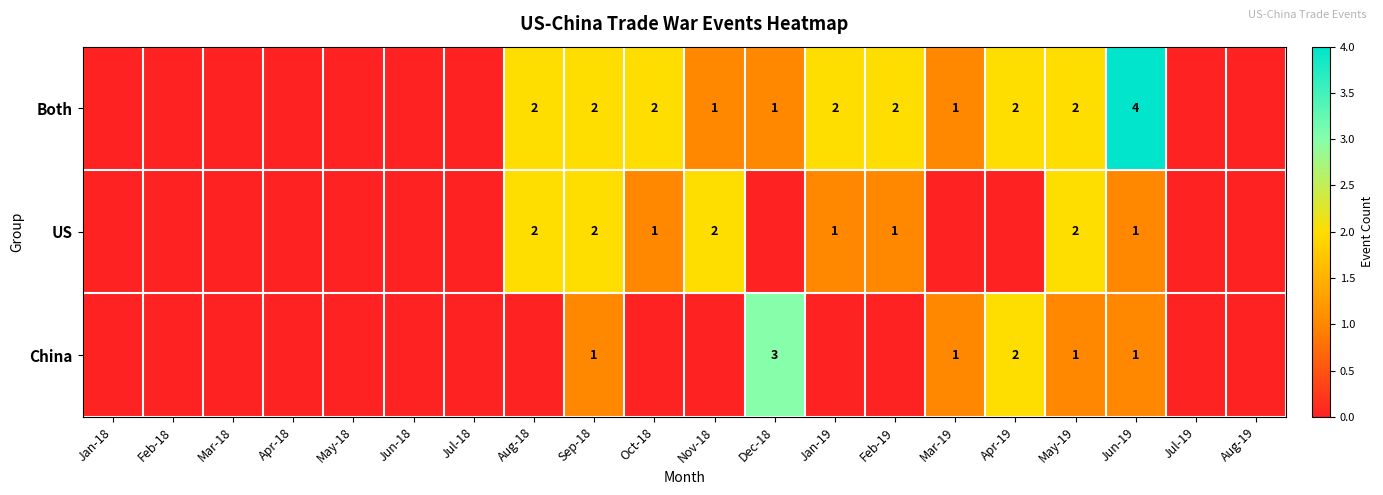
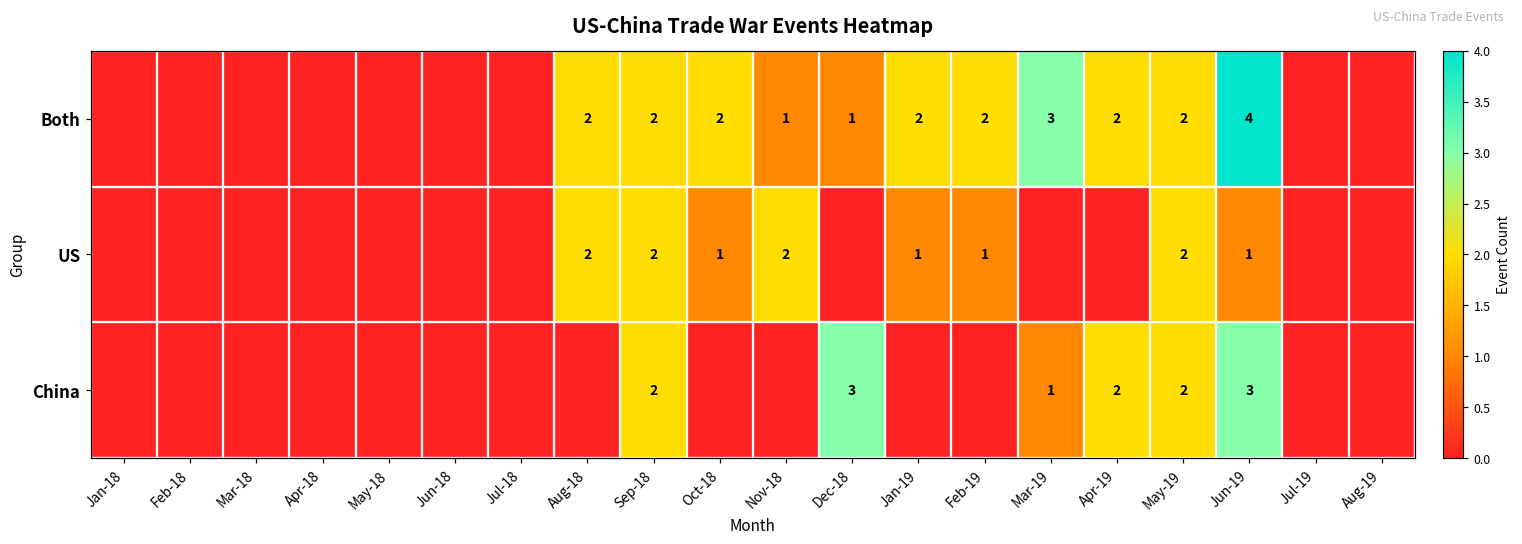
Both, Mar-19: 1 -> 3
China, Sep-18: 1 -> 2
China, May-19: 1 -> 2
China, Jun-19: 1 -> 3
